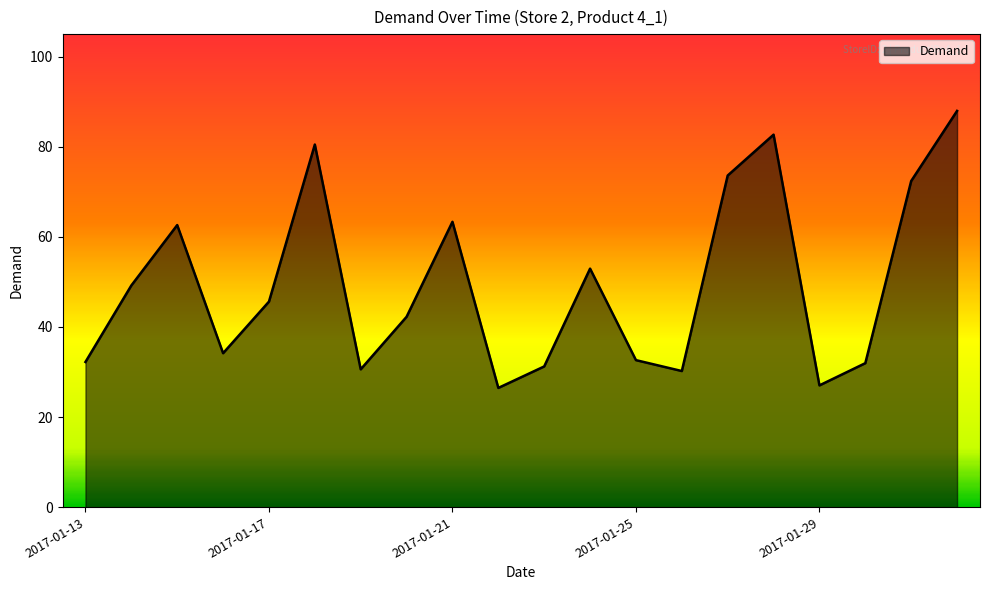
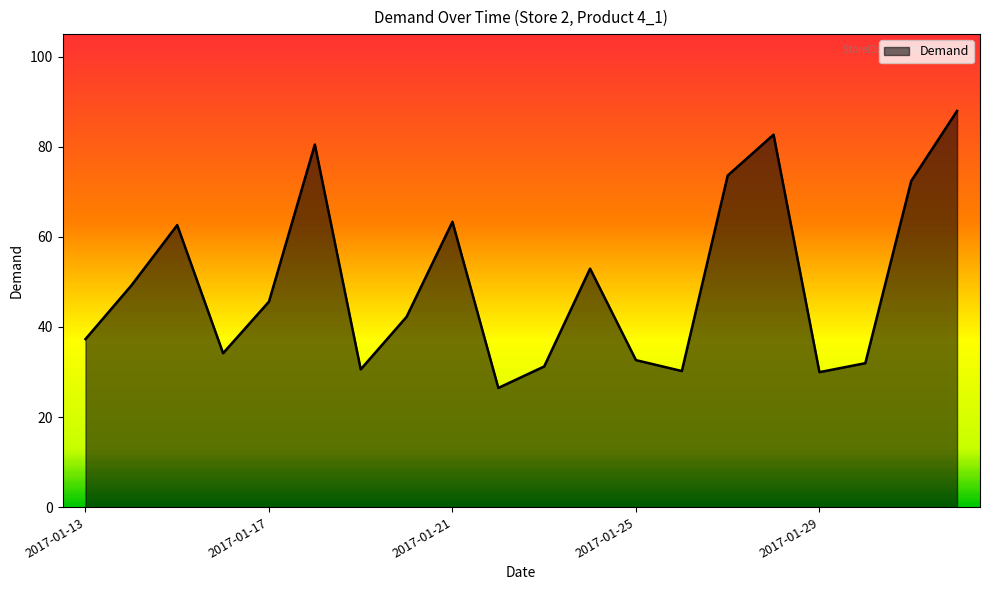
2017-01-13: 32 -> 37
2017-01-29: 27 -> 30
